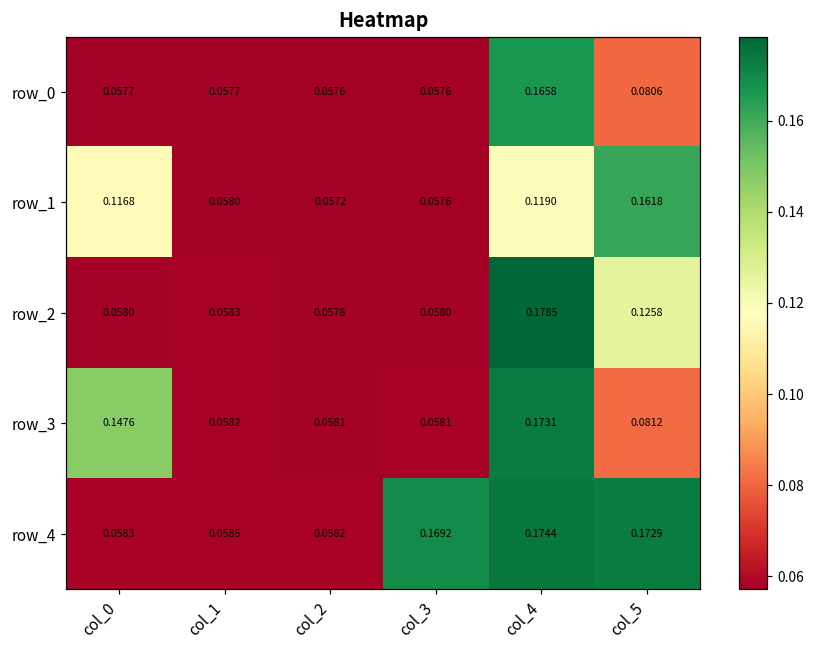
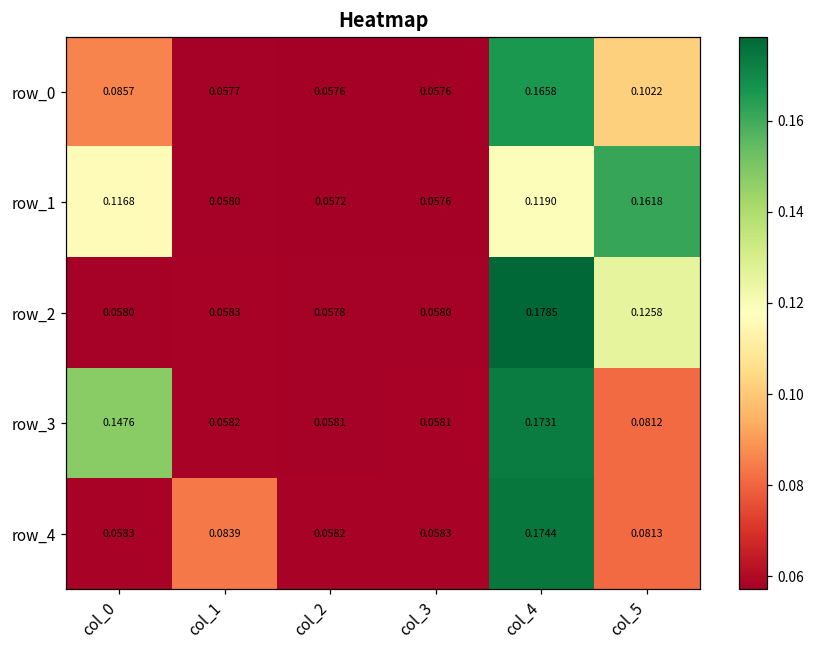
row_0, col_0: 0.0577 -> 0.0857
row_0, col_5: 0.0806 -> 0.1022
row_4, col_1: 0.0585 -> 0.0839
row_4, col_3: 0.1692 -> 0.0583
row_4, col_5: 0.1729 -> 0.0813
